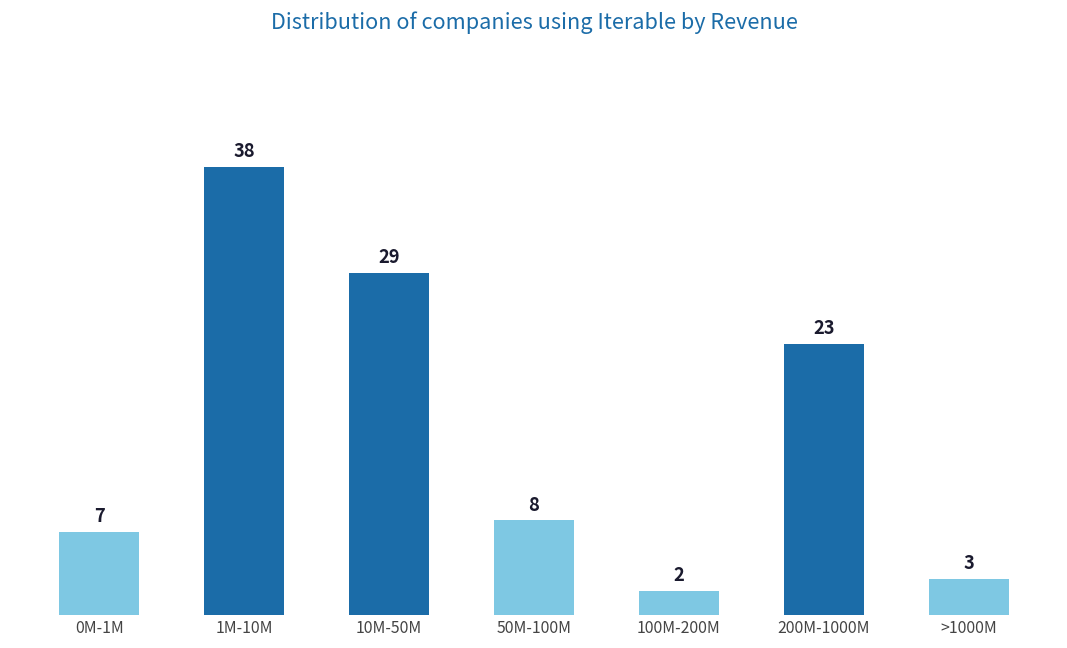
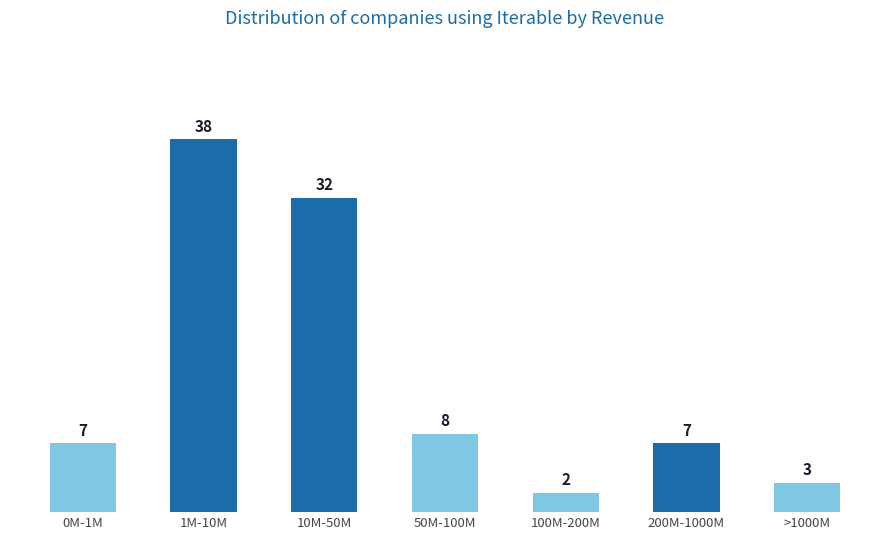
10M-50M: 29 -> 32
200M-1000M: 23 -> 7
